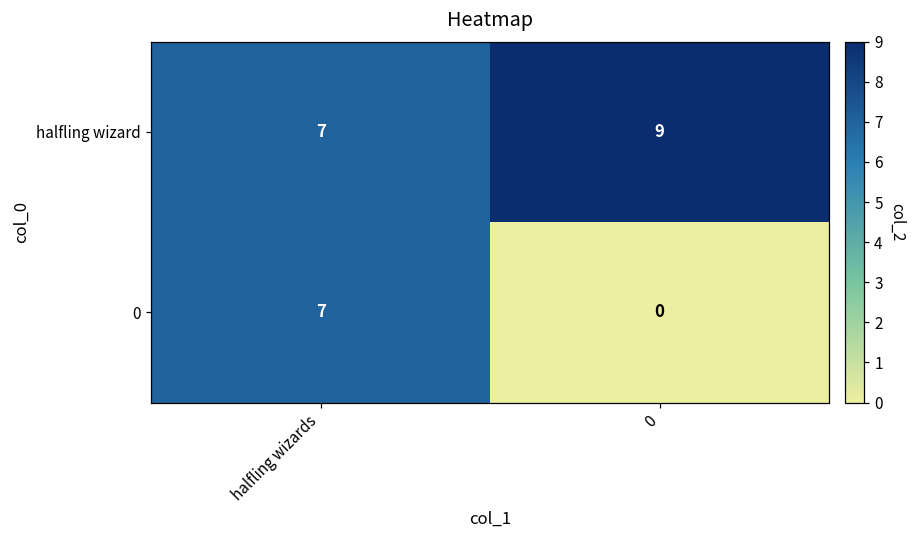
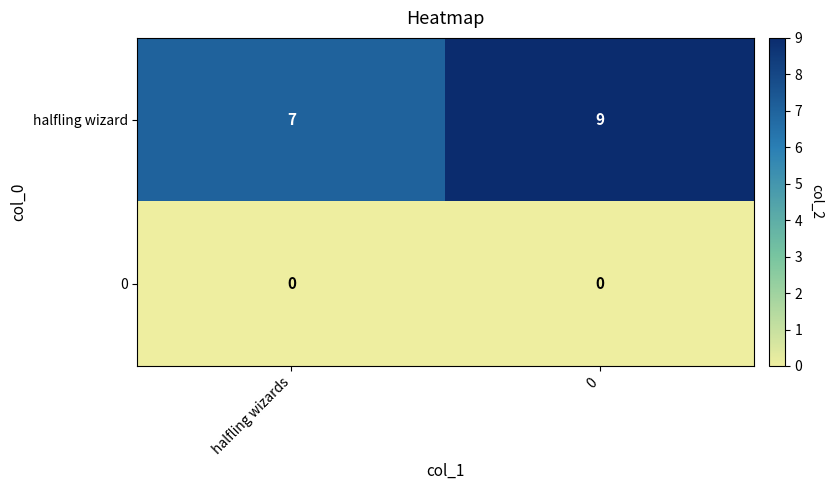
0, halfling wizards: 7 -> 0
